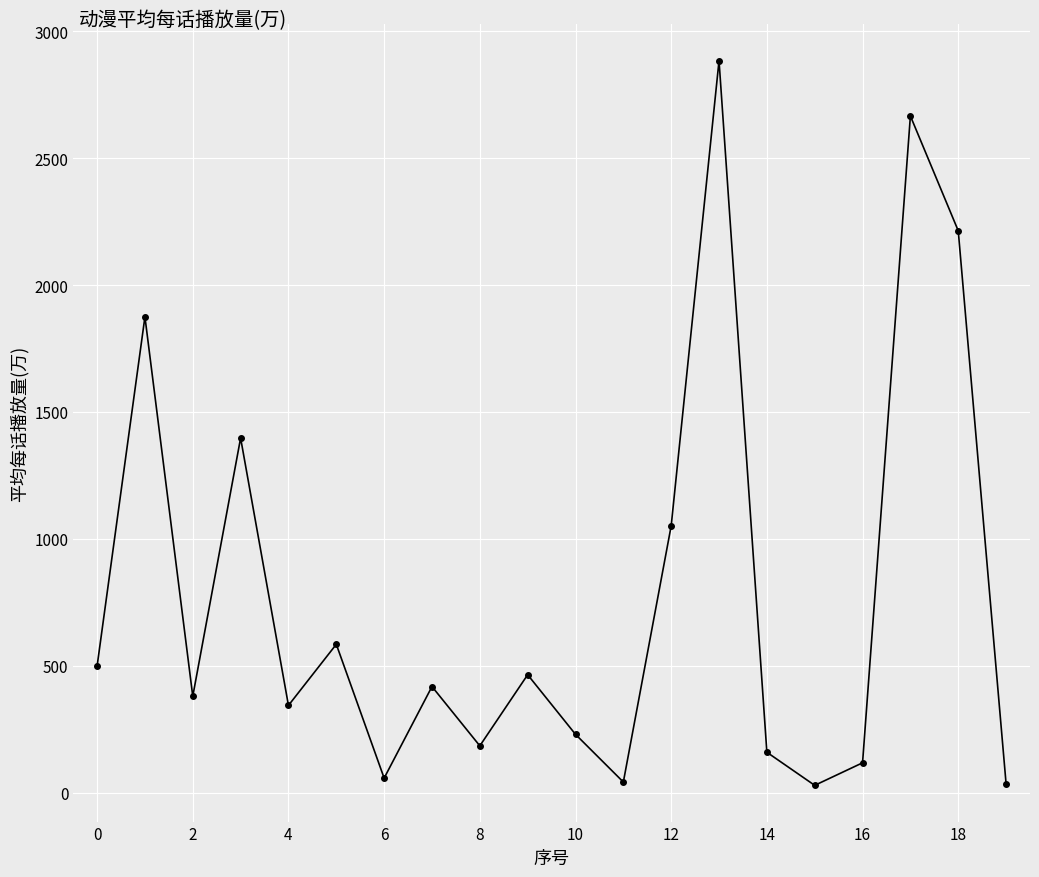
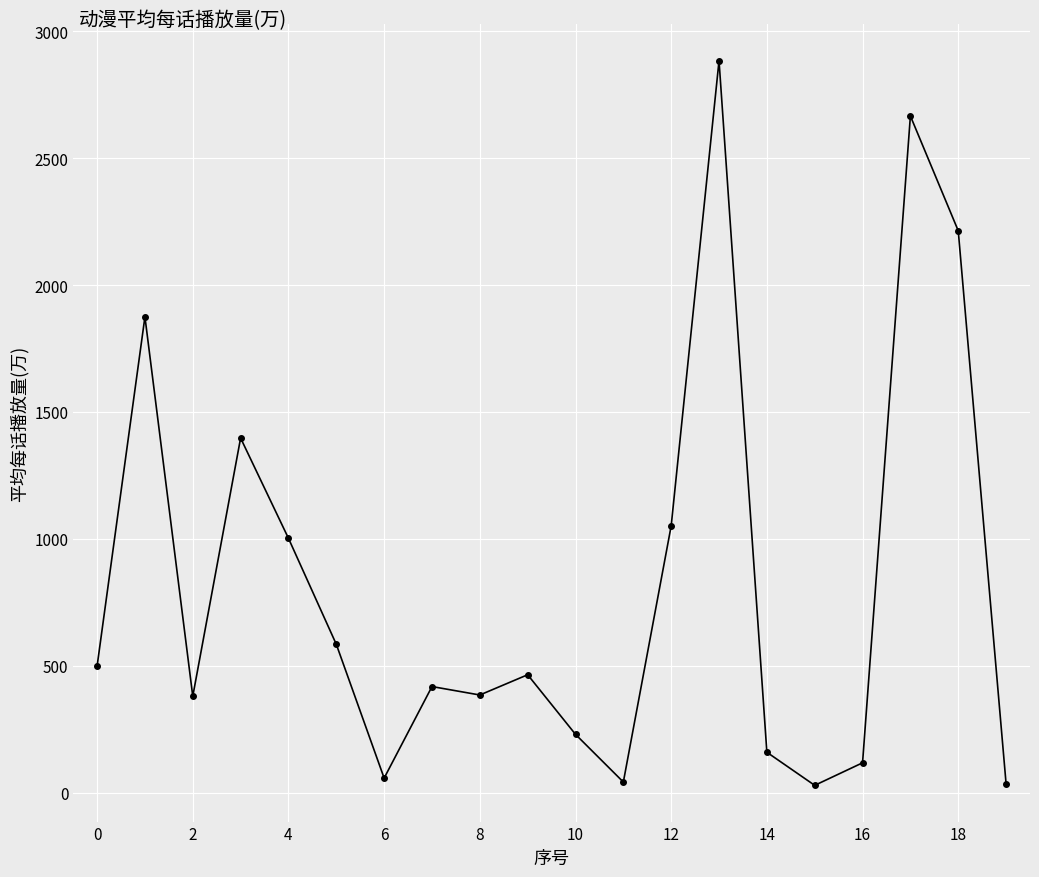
4: 340 -> 1000
8: 180 -> 380
